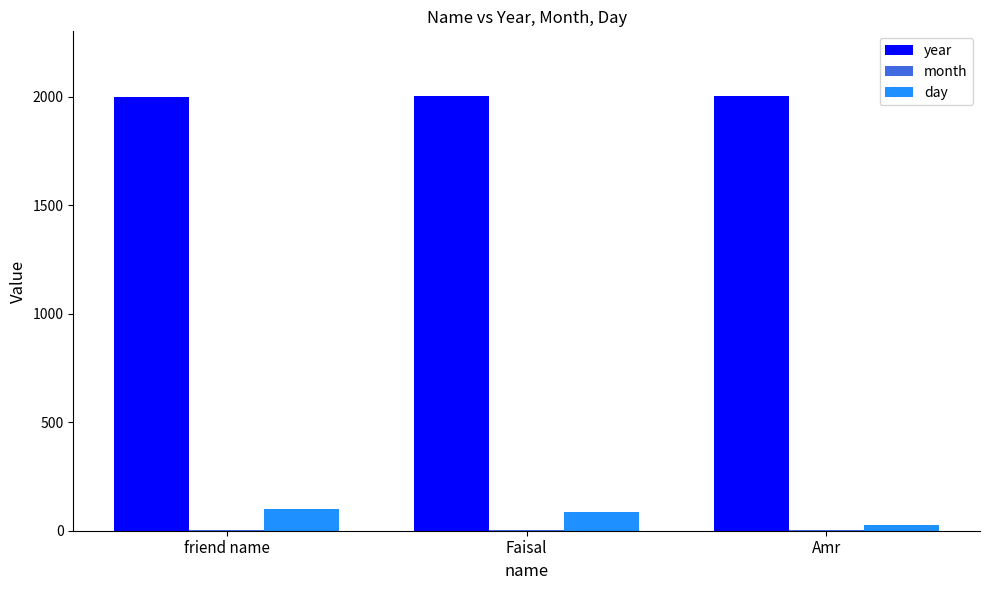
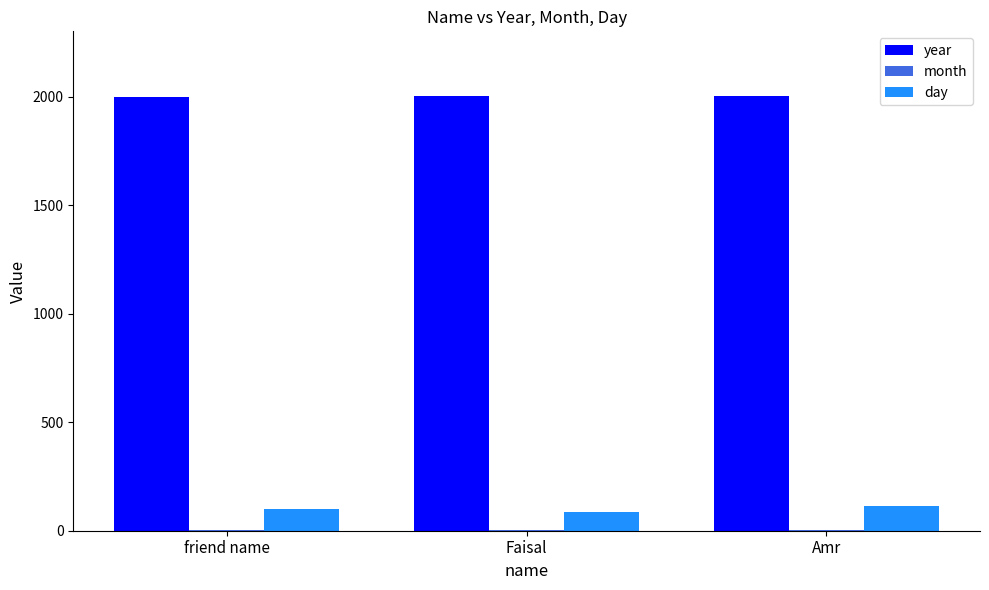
day, Amr: 30 -> 110
